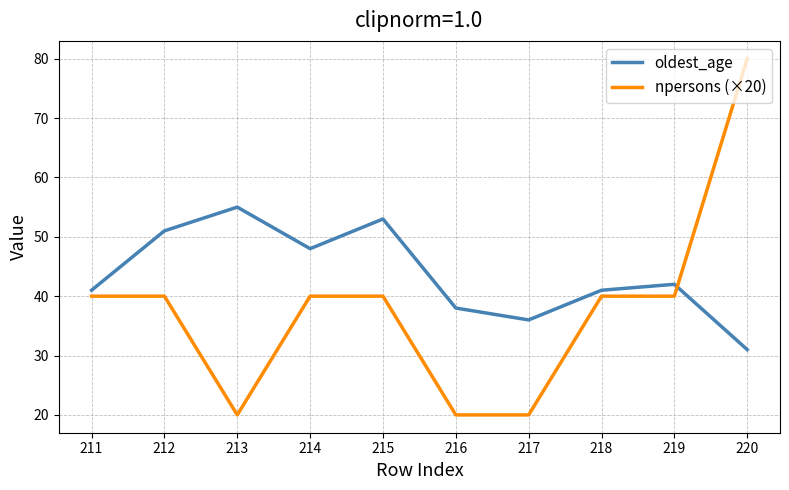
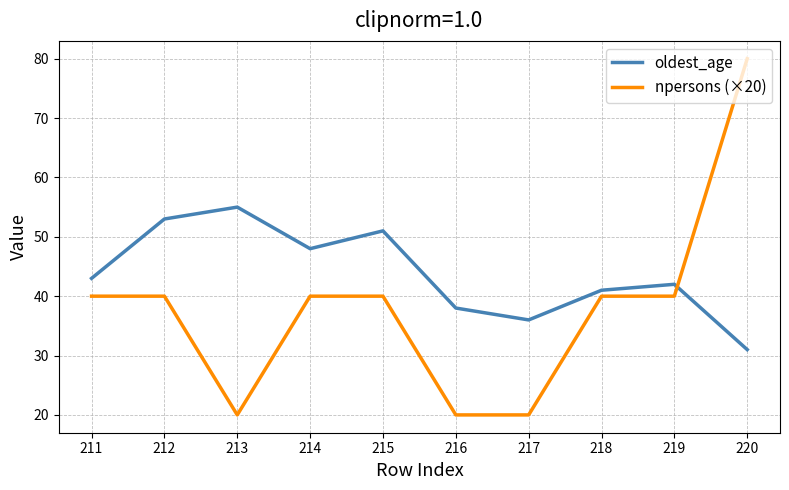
oldest_age, 211: 41 -> 43
oldest_age, 212: 51 -> 53
oldest_age, 215: 53 -> 51
